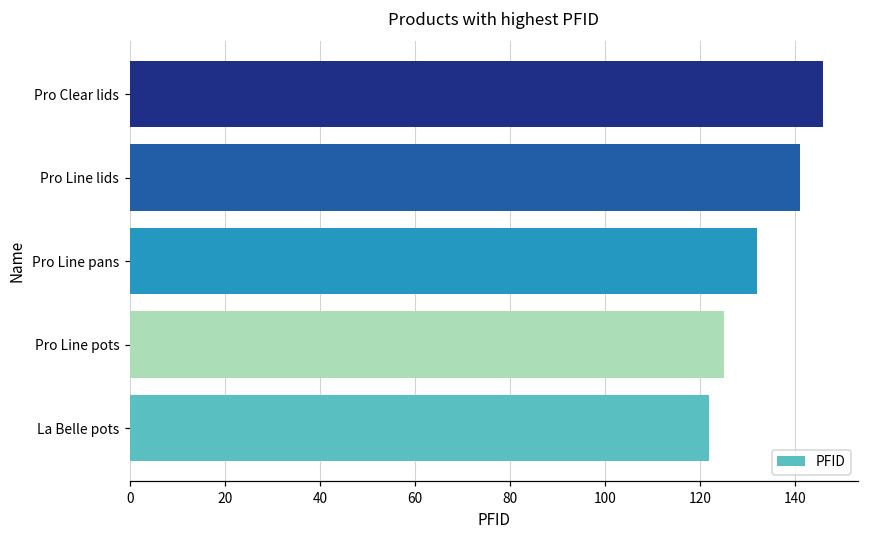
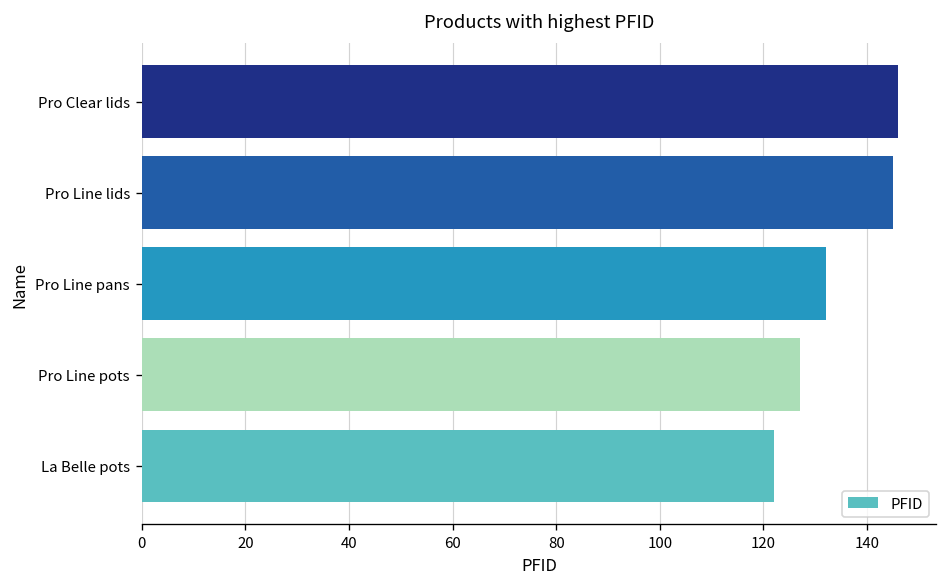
Pro Line lids: 141 -> 145
Pro Line pots: 125 -> 127
